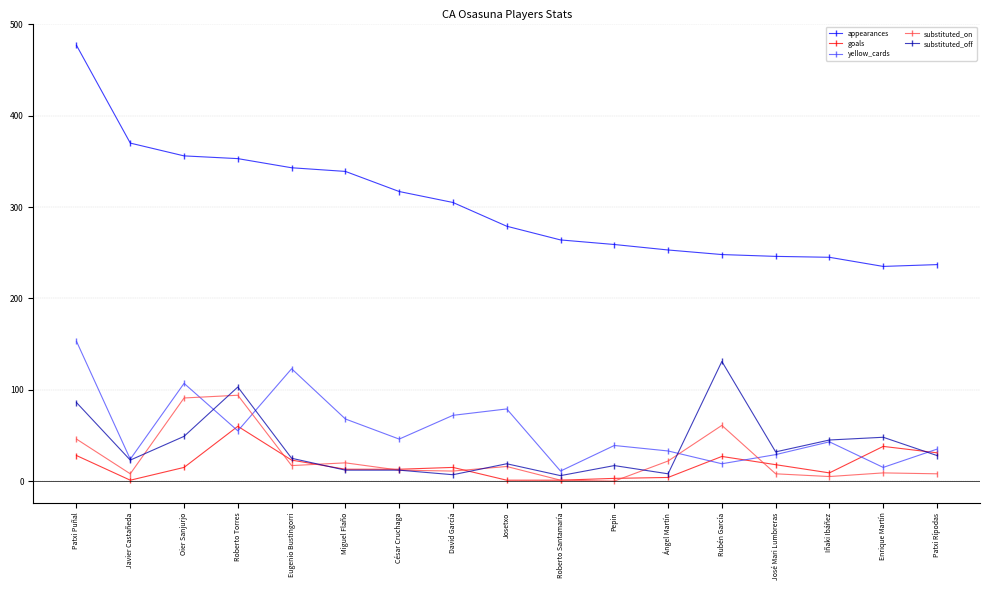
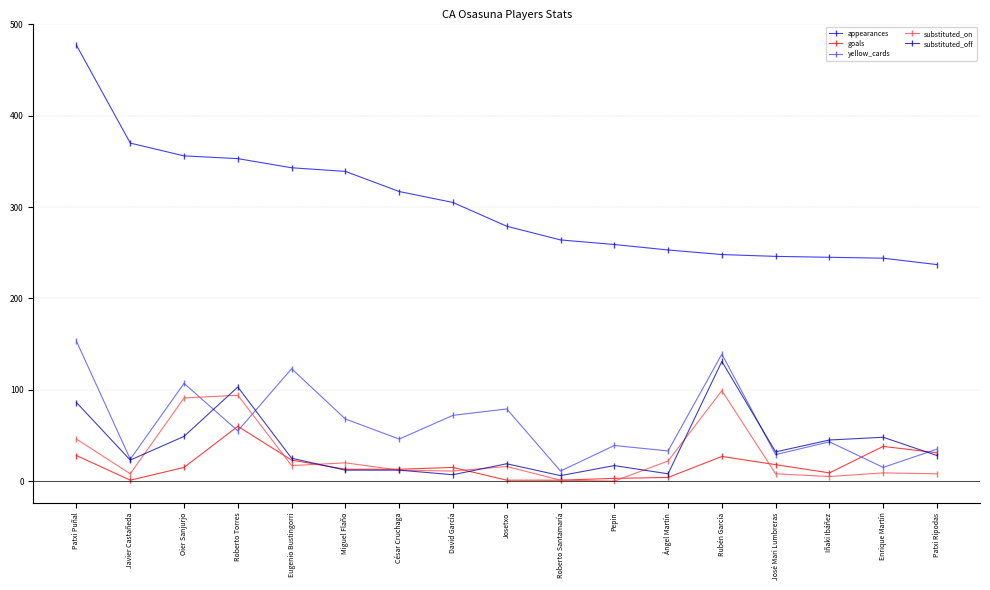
yellow_cards, Rubén García: 20 -> 140
substituted_on, Rubén García: 60 -> 100
appearances, Enrique Martín: 235 -> 244
